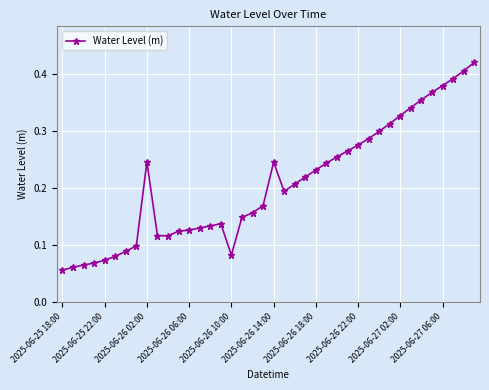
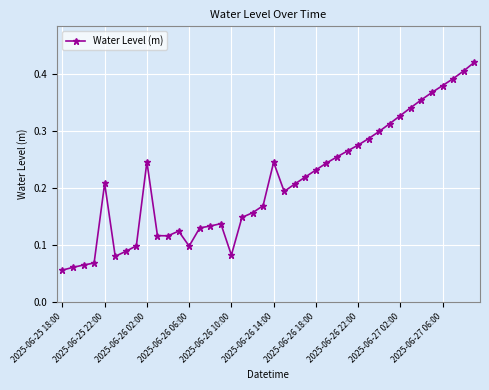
2025-06-25 22:00: 0.07 -> 0.21
2025-06-26 06:00: 0.13 -> 0.10
